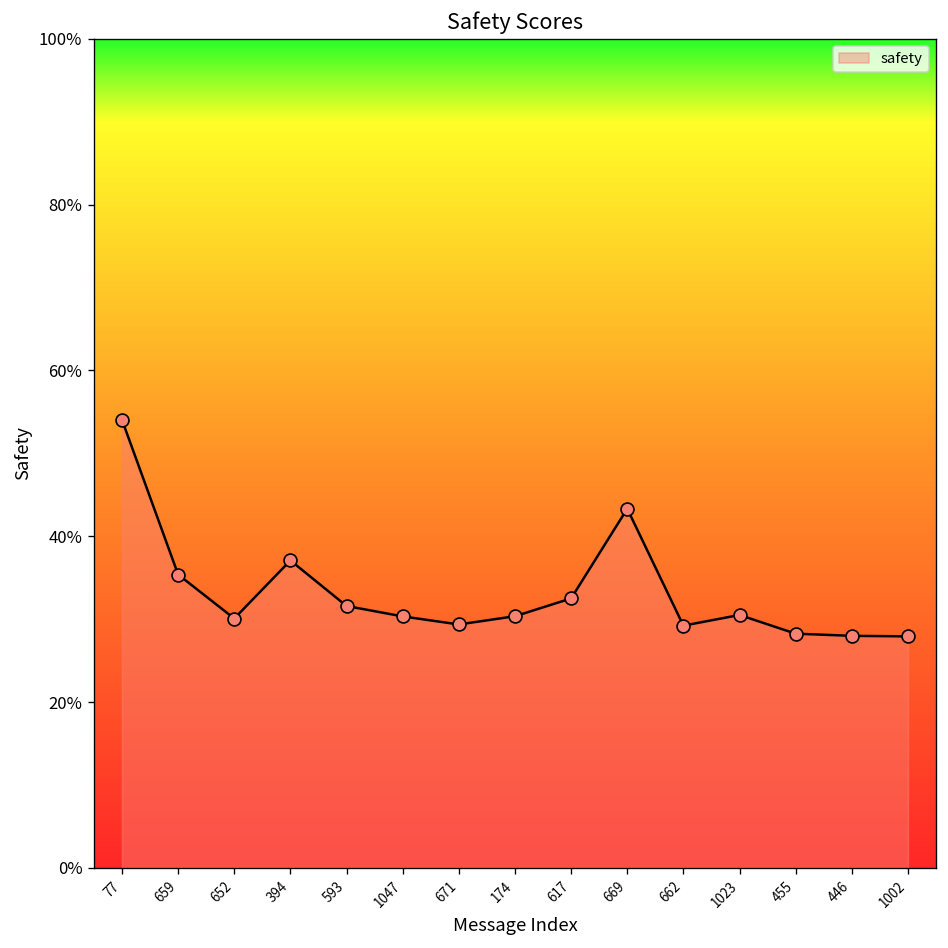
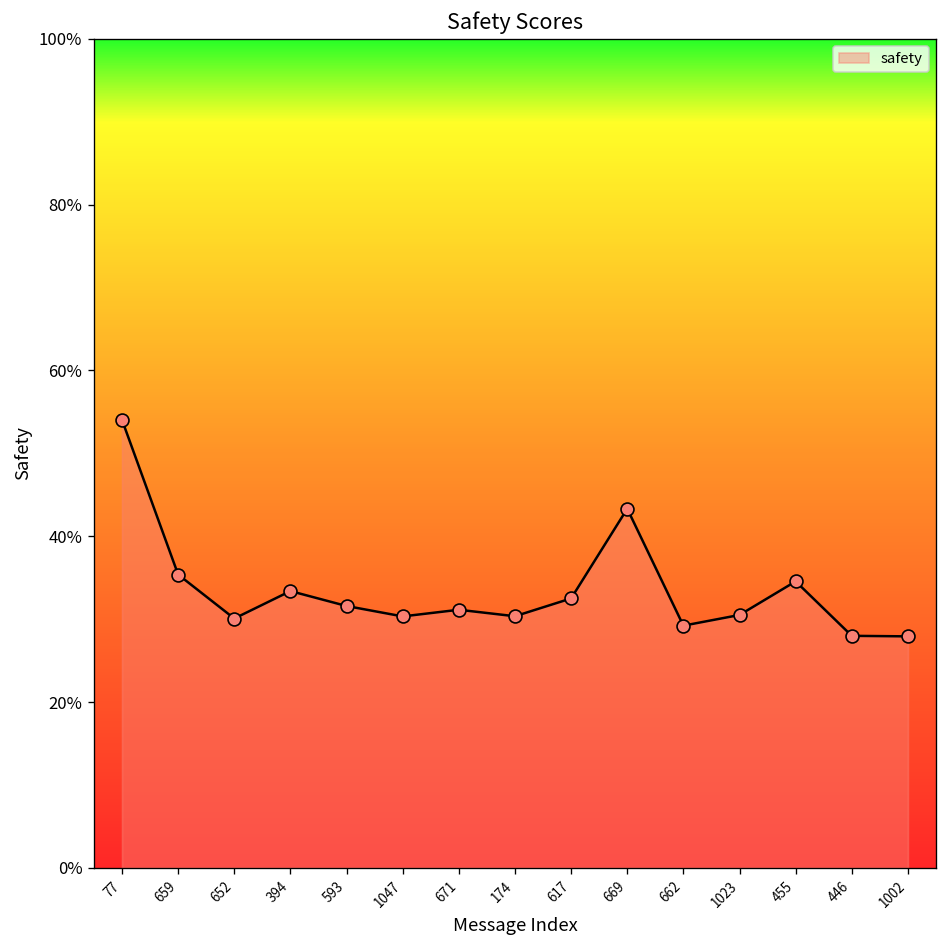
394: 37% -> 33%
671: 29% -> 31%
455: 28% -> 35%
